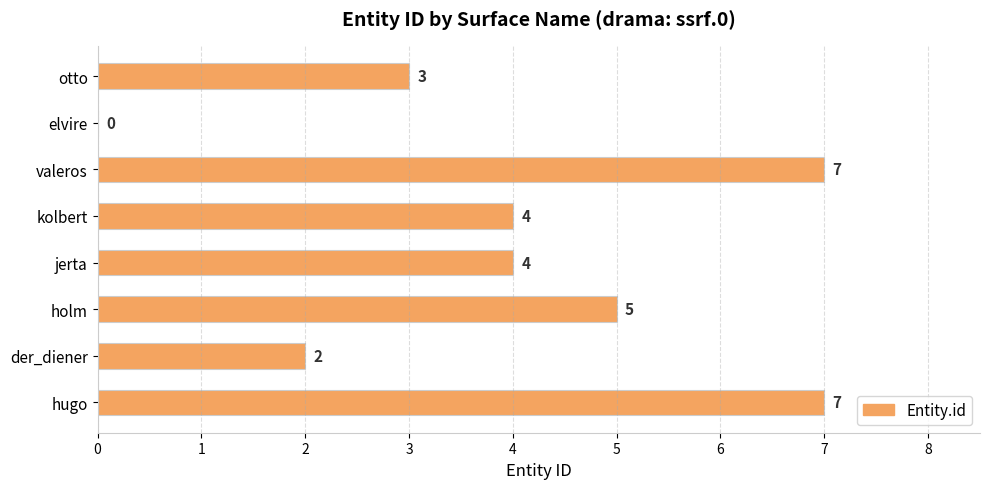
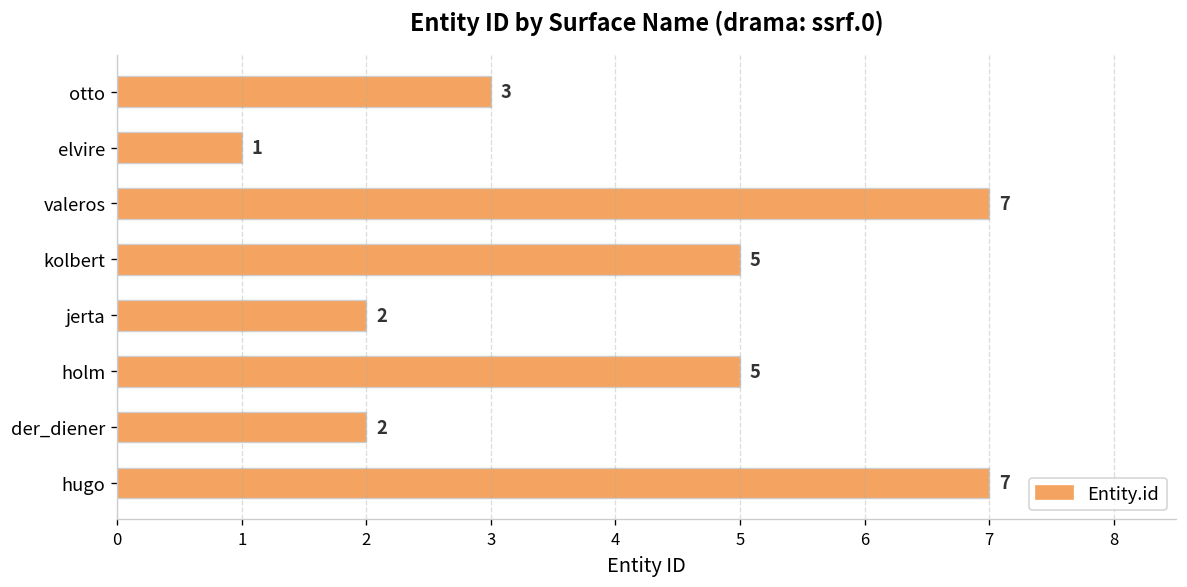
elvire: 0 -> 1
kolbert: 4 -> 5
jerta: 4 -> 2
